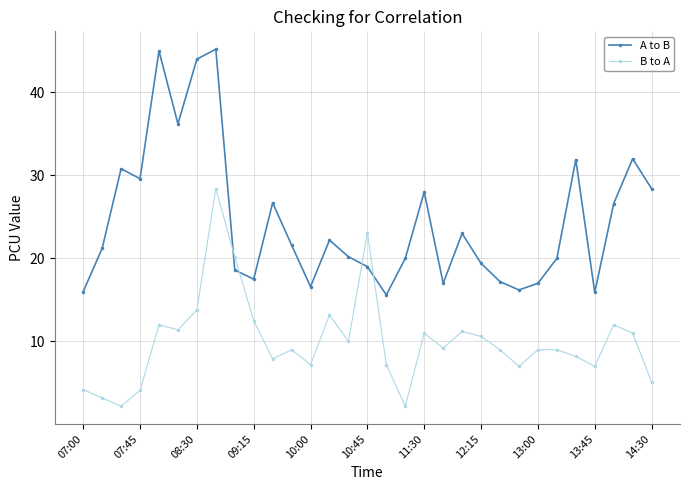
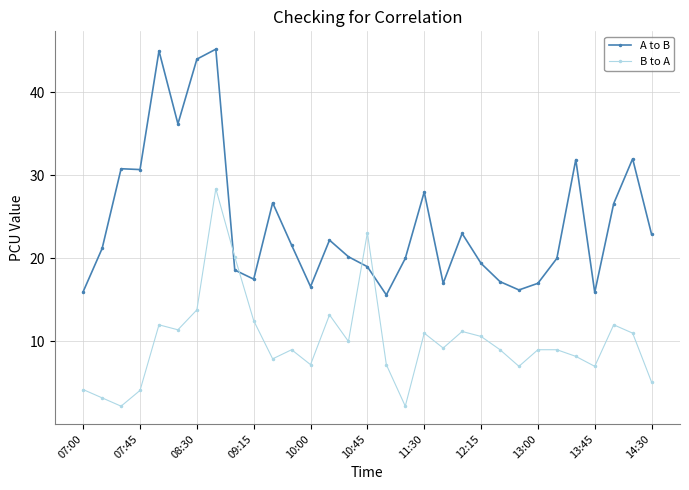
A to B, 07:45: 30 -> 31
A to B, 14:30: 28 -> 23
